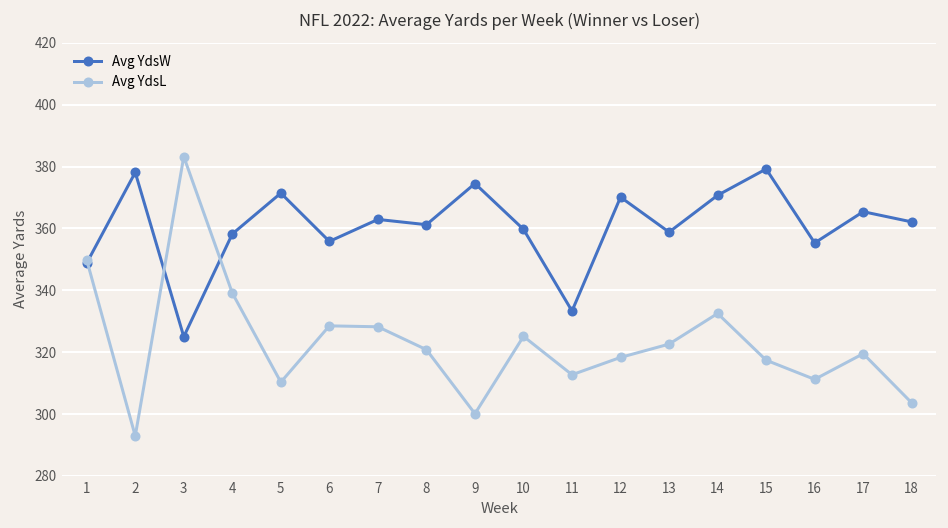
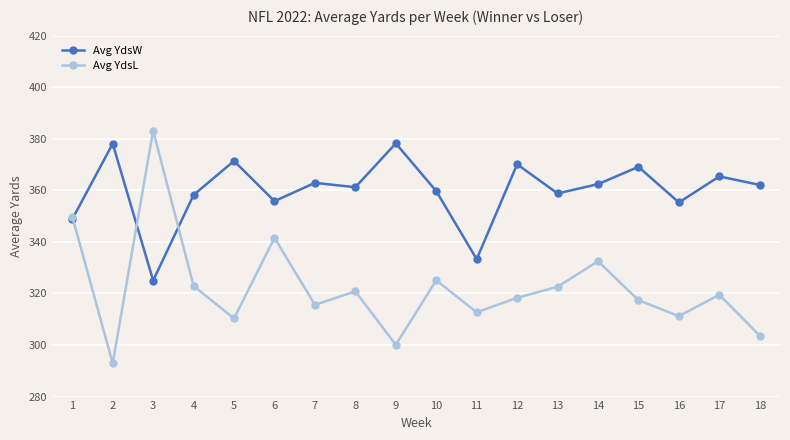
Avg YdsL, 4: 339 -> 323
Avg YdsL, 6: 329 -> 342
Avg YdsL, 7: 328 -> 316
Avg YdsW, 9: 375 -> 378
Avg YdsW, 14: 371 -> 362
Avg YdsW, 15: 379 -> 369
